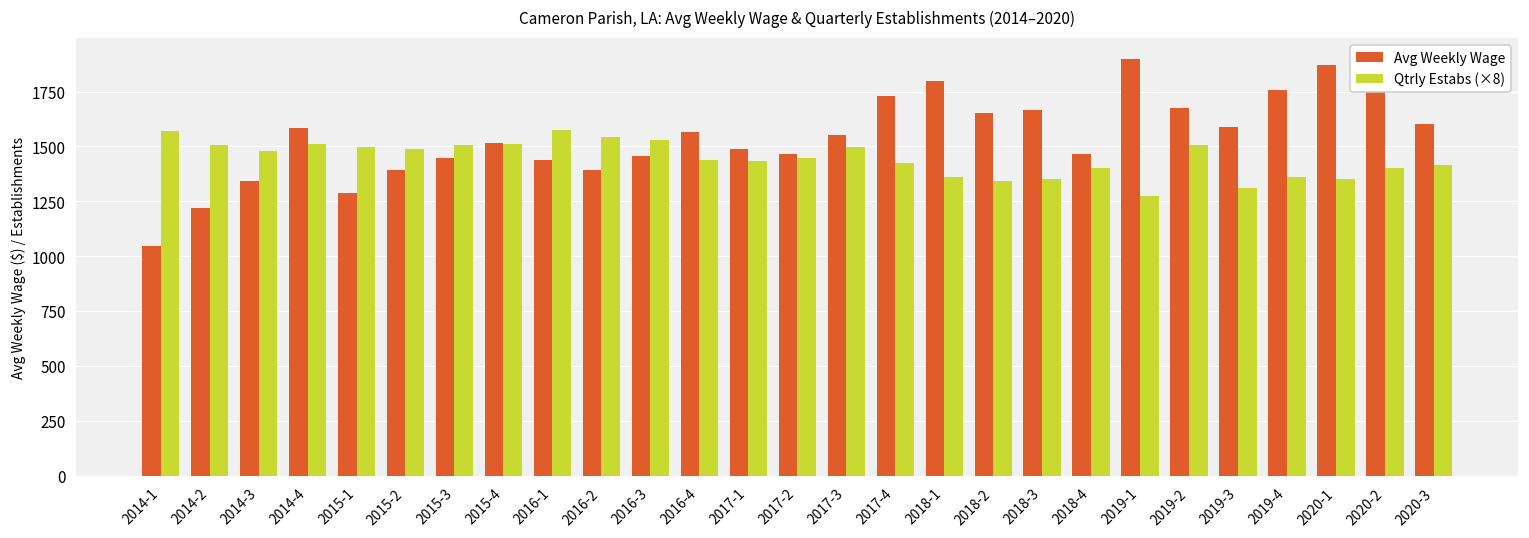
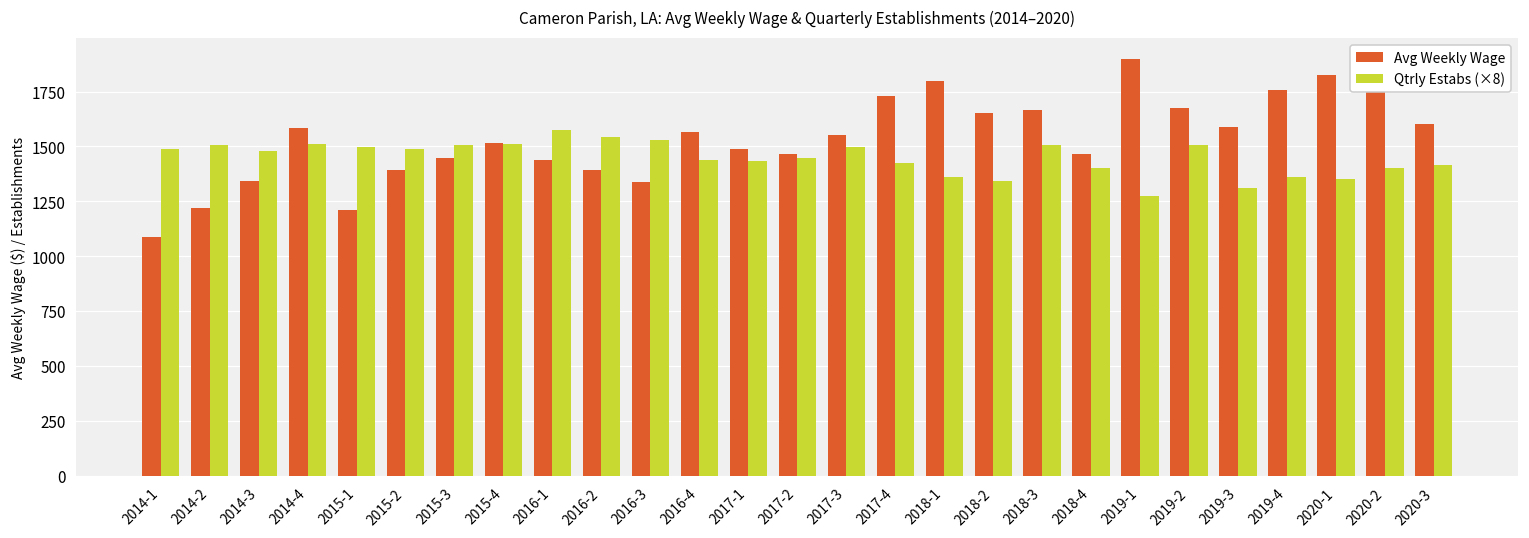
Avg Weekly Wage, 2014-1: 1050 -> 1090
Qtrly Estabs (×8), 2014-1: 1570 -> 1490
Avg Weekly Wage, 2015-1: 1290 -> 1210
Avg Weekly Wage, 2016-3: 1460 -> 1340
Qtrly Estabs (×8), 2018-3: 1350 -> 1500
Avg Weekly Wage, 2020-1: 1870 -> 1830
